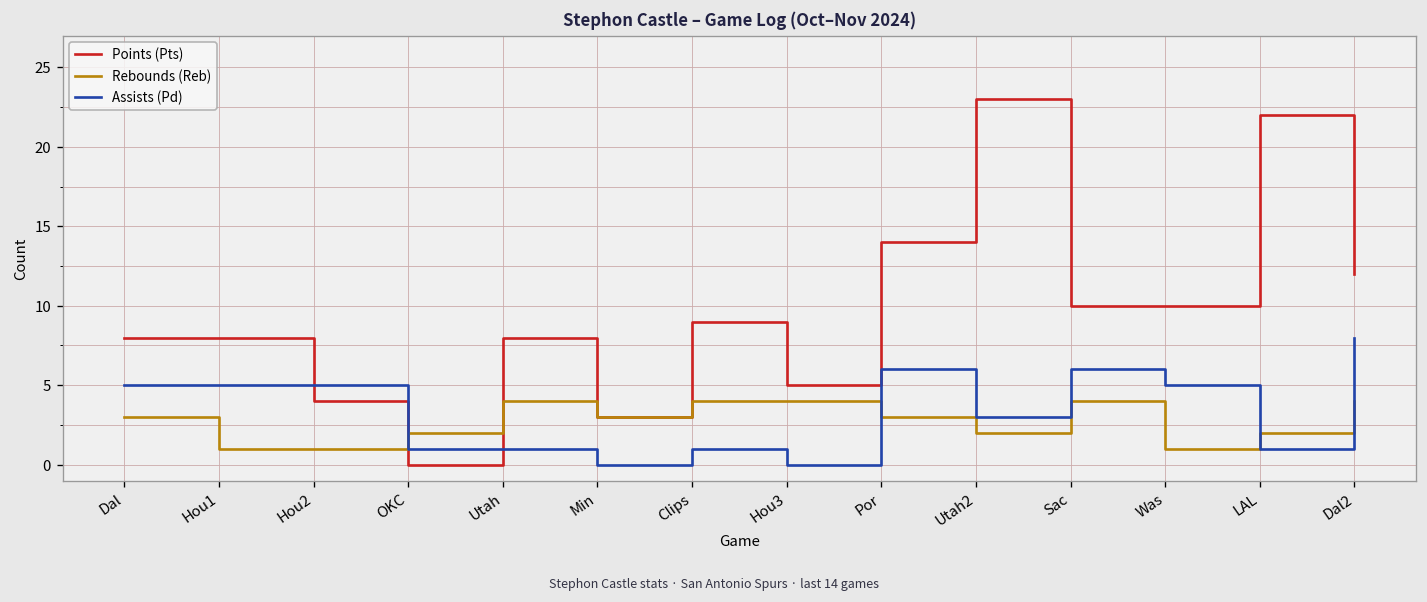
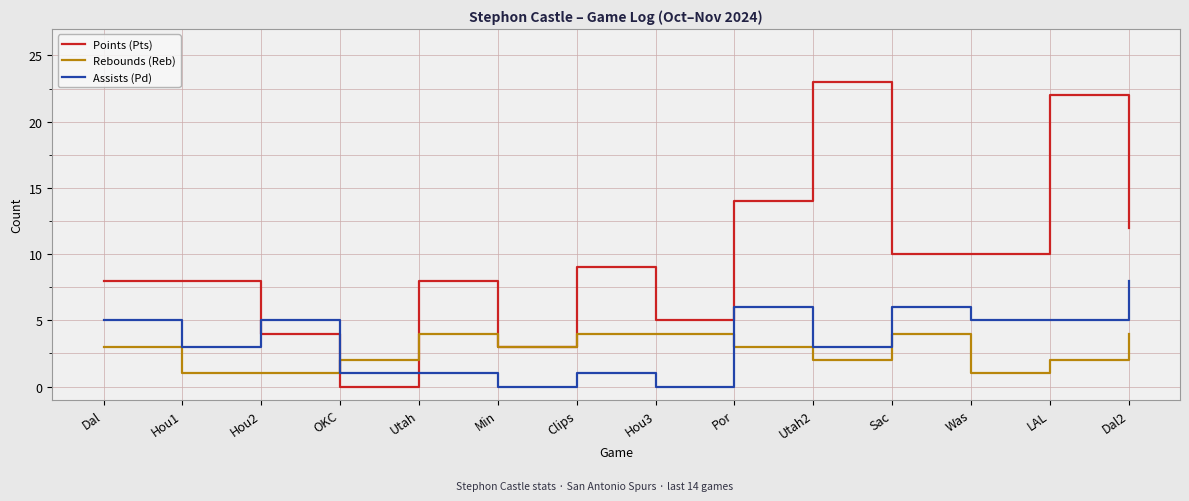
Assists (Pd), Hou1: 5 -> 3
Assists (Pd), LAL: 1 -> 5
